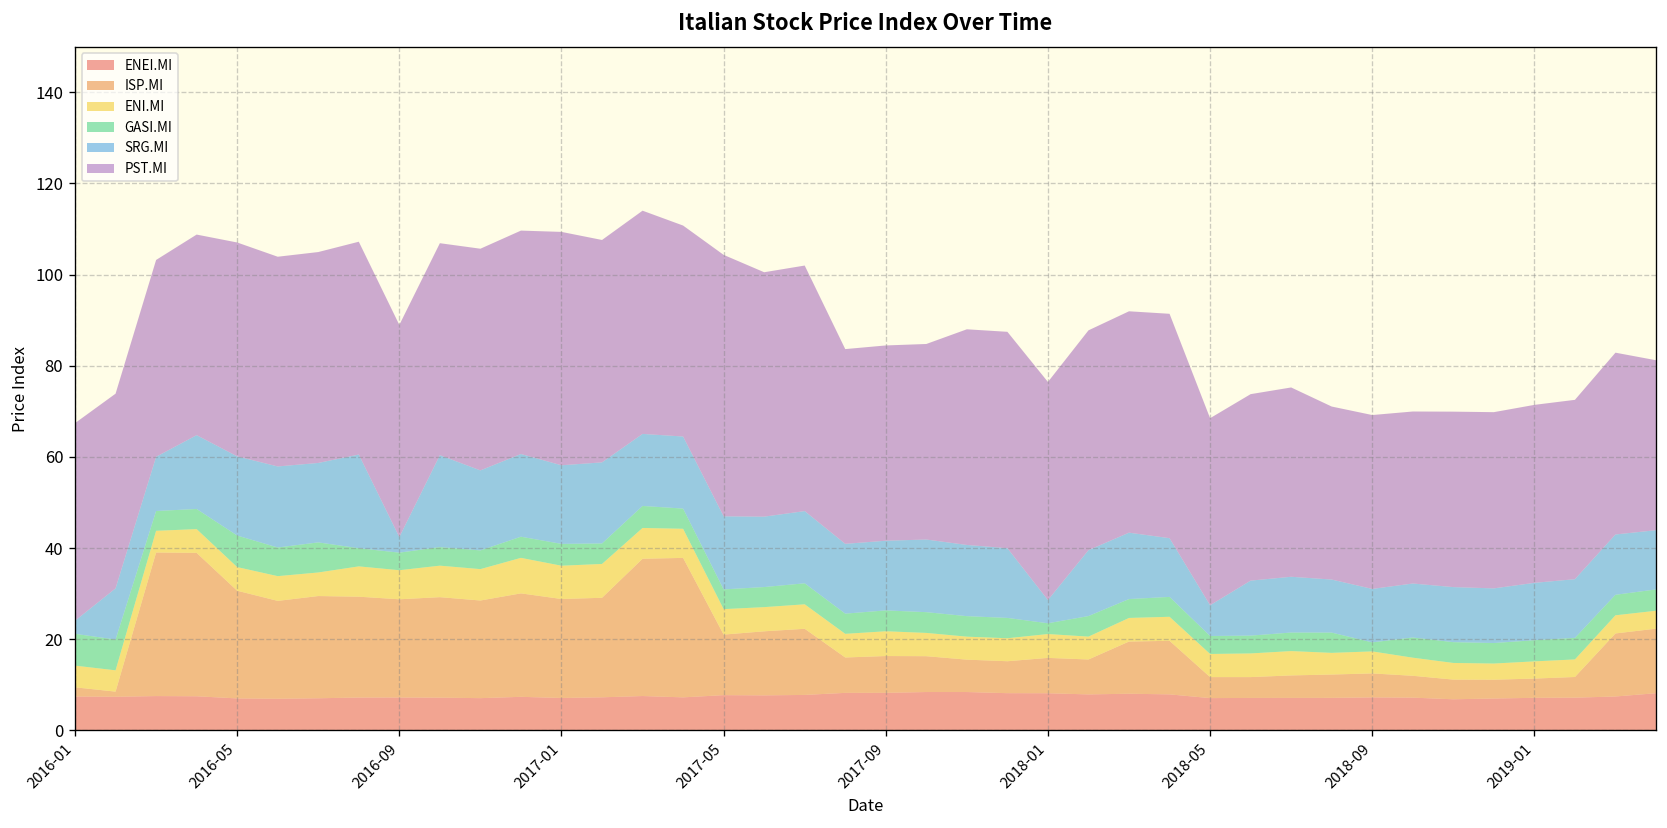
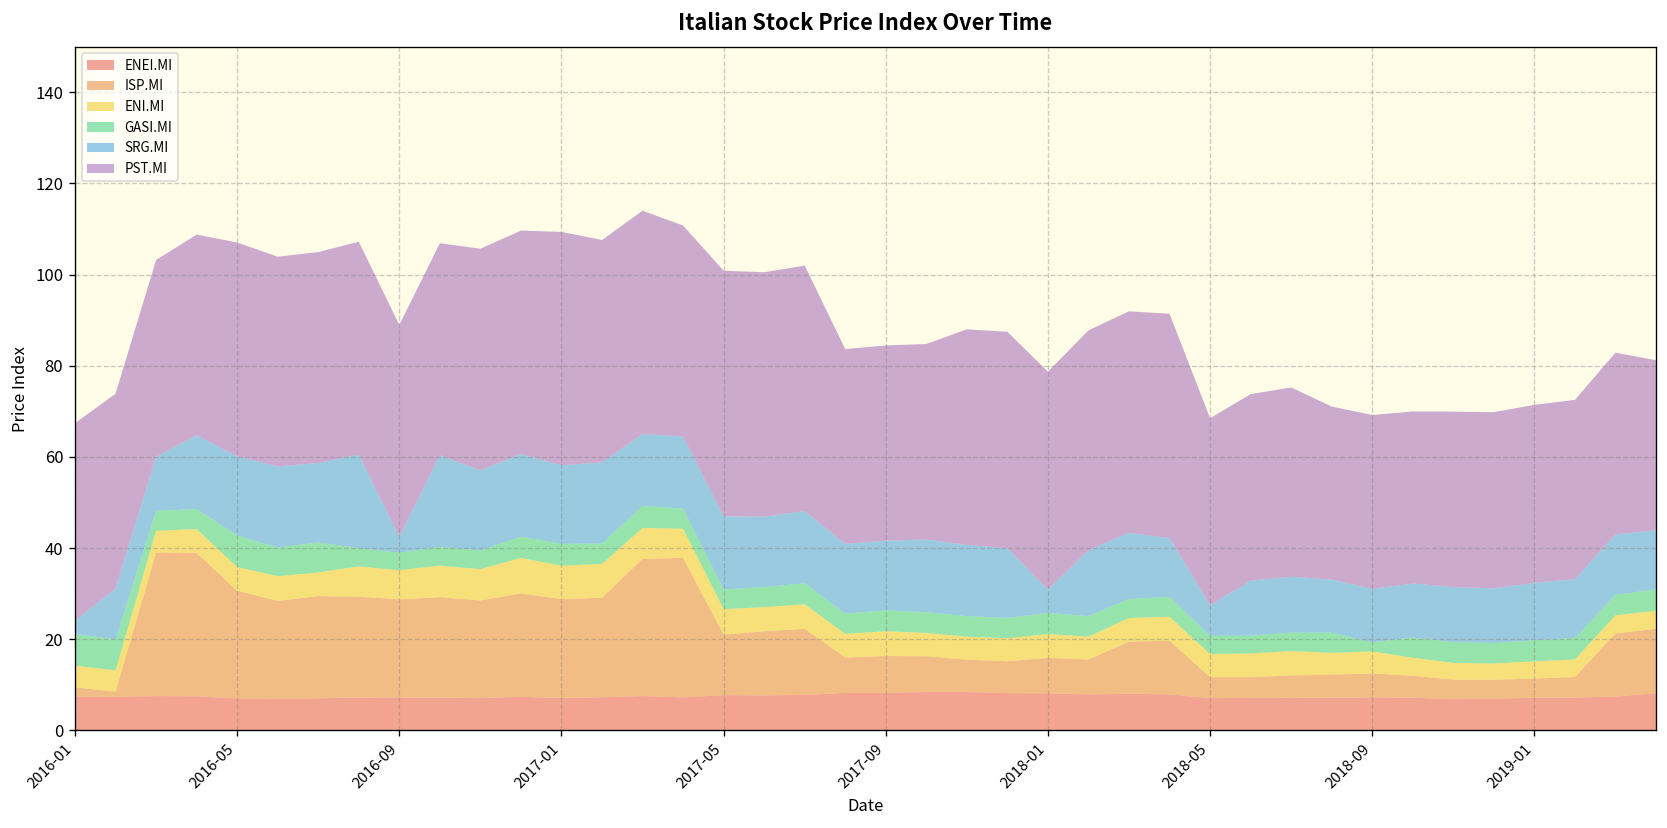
PST.MI, 2017-05: 57 -> 54
GASI.MI, 2018-01: 2 -> 5
